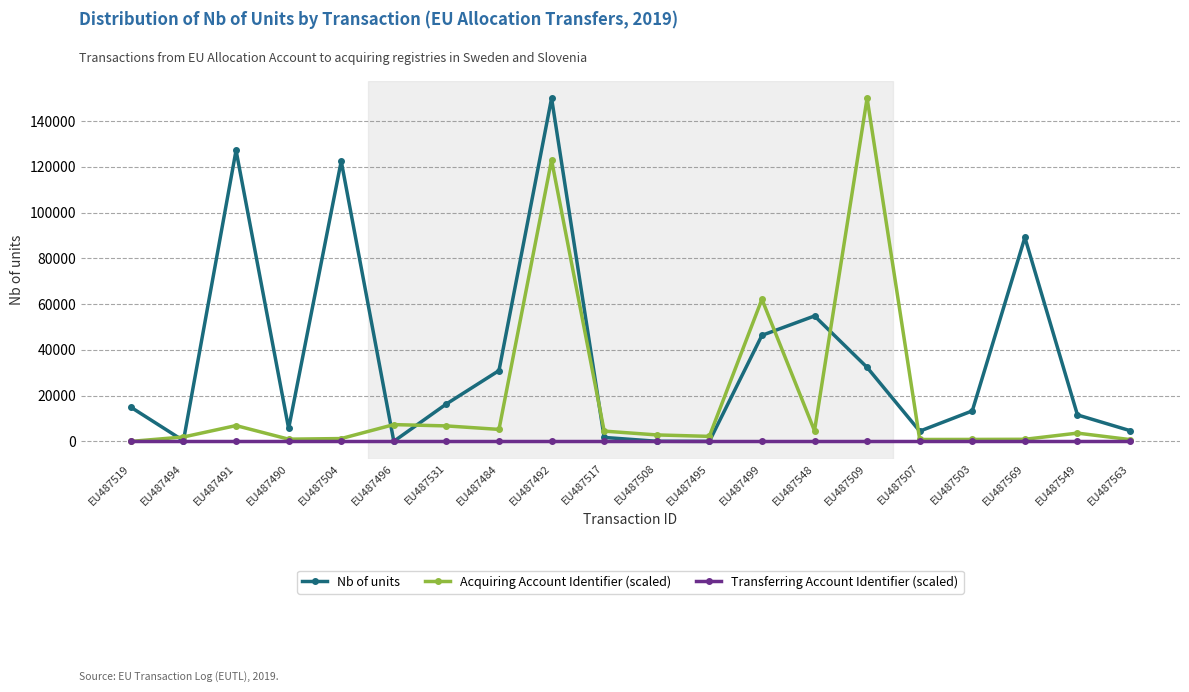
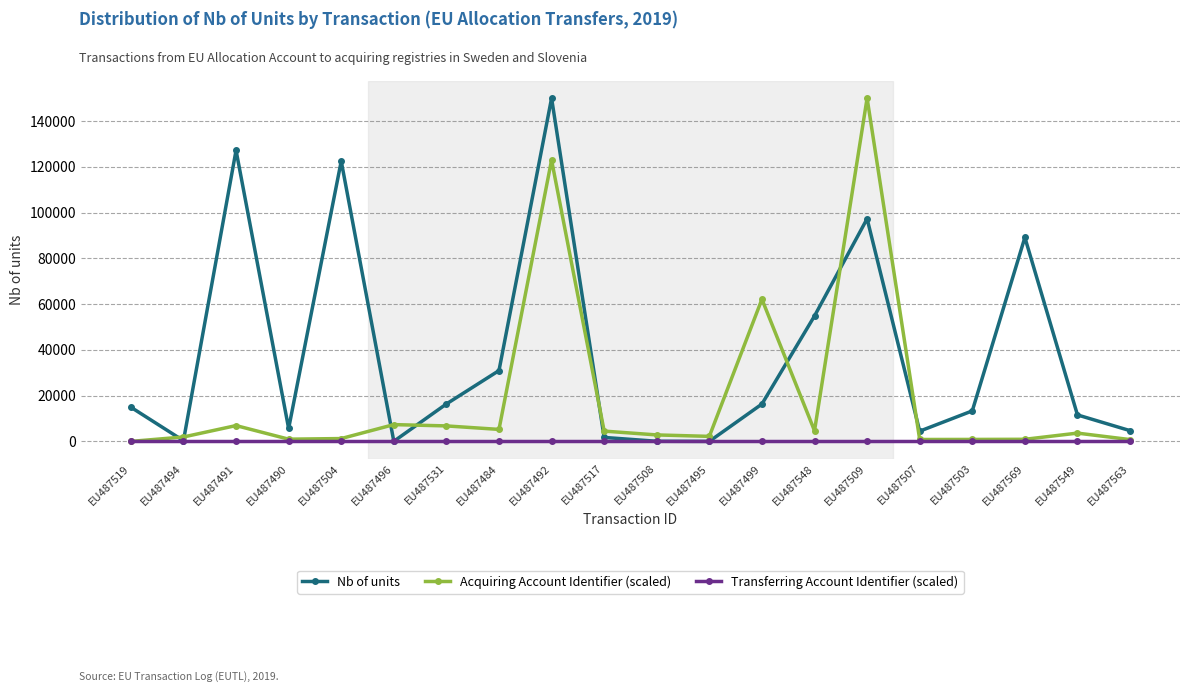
Nb of units, EU487499: 46000 -> 16000
Nb of units, EU487509: 32000 -> 97000
